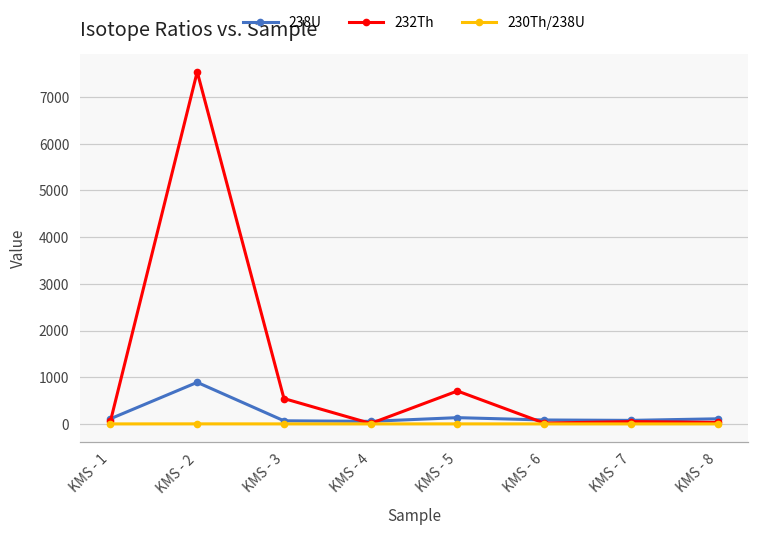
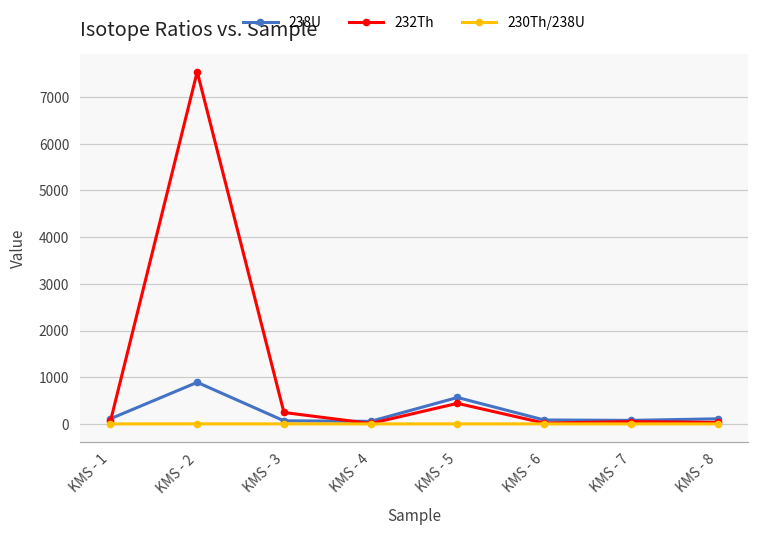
232Th, KMS - 3: 500 -> 200
238U, KMS - 5: 100 -> 600
232Th, KMS - 5: 700 -> 400
